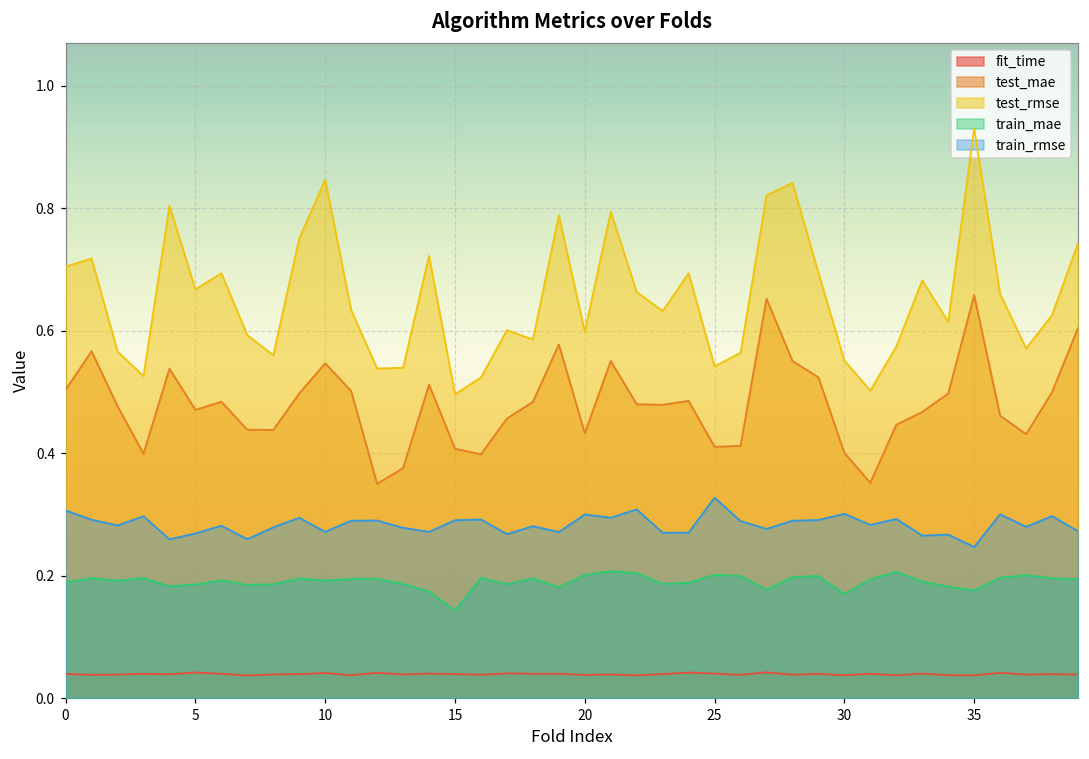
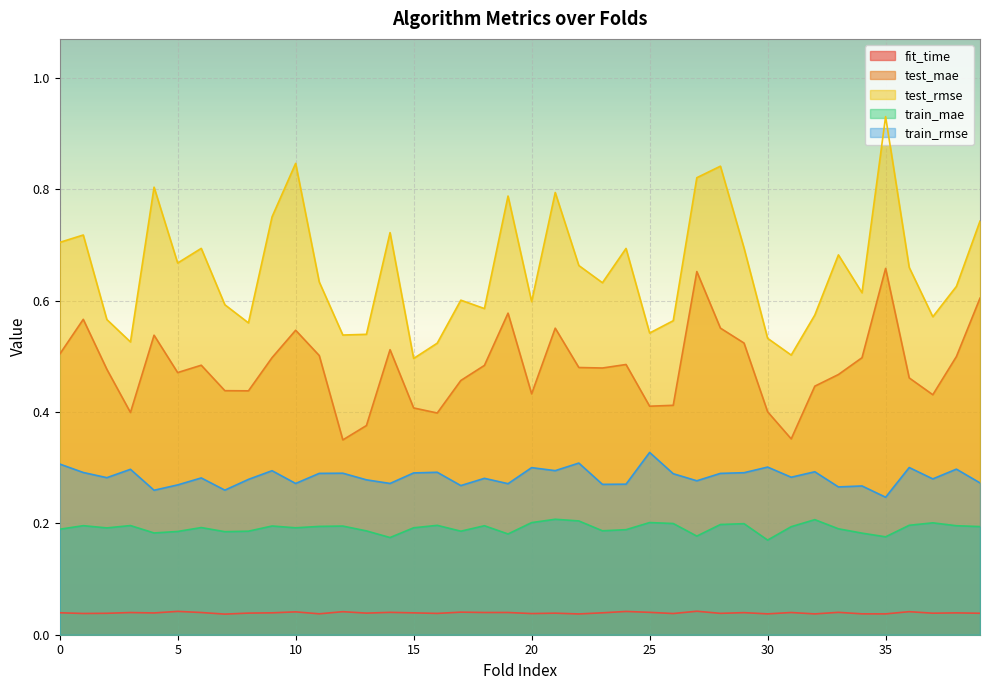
train_mae, 15: 0.14 -> 0.19
test_rmse, 30: 0.55 -> 0.53
